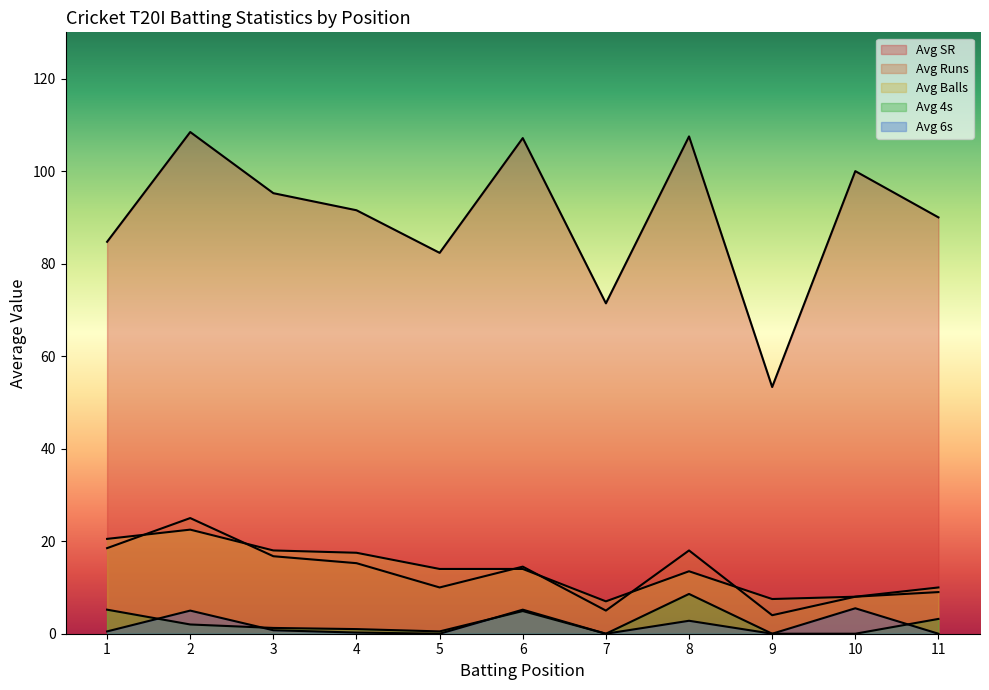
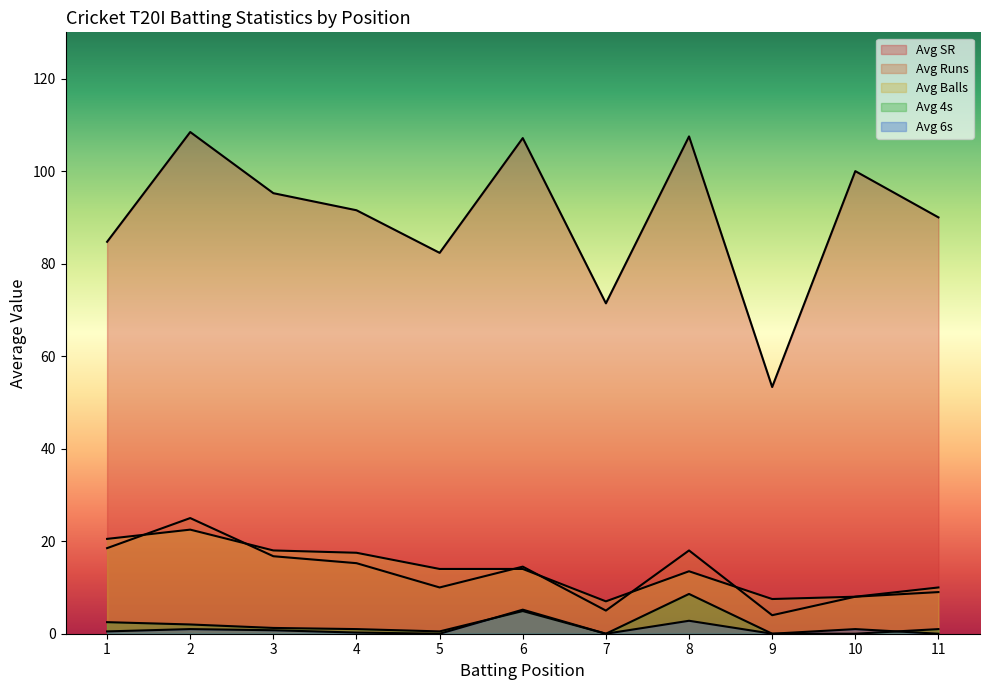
Avg 4s, 1: 5 -> 3
Avg 6s, 2: 5 -> 1
Avg 6s, 10: 6 -> 1
Avg 4s, 11: 3 -> 1
